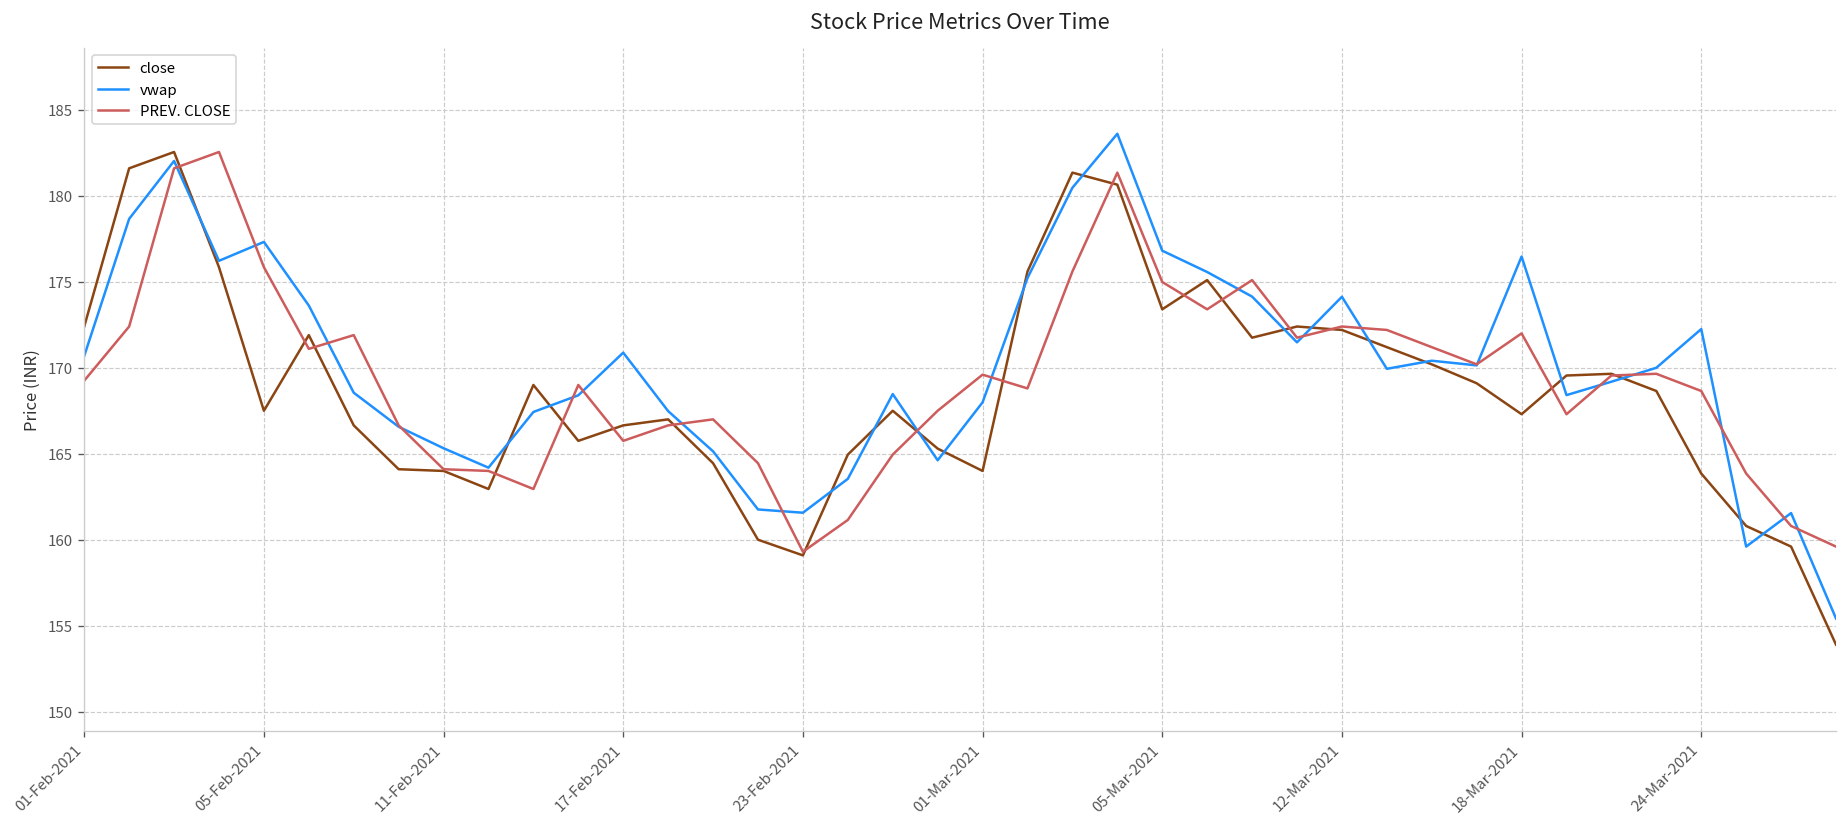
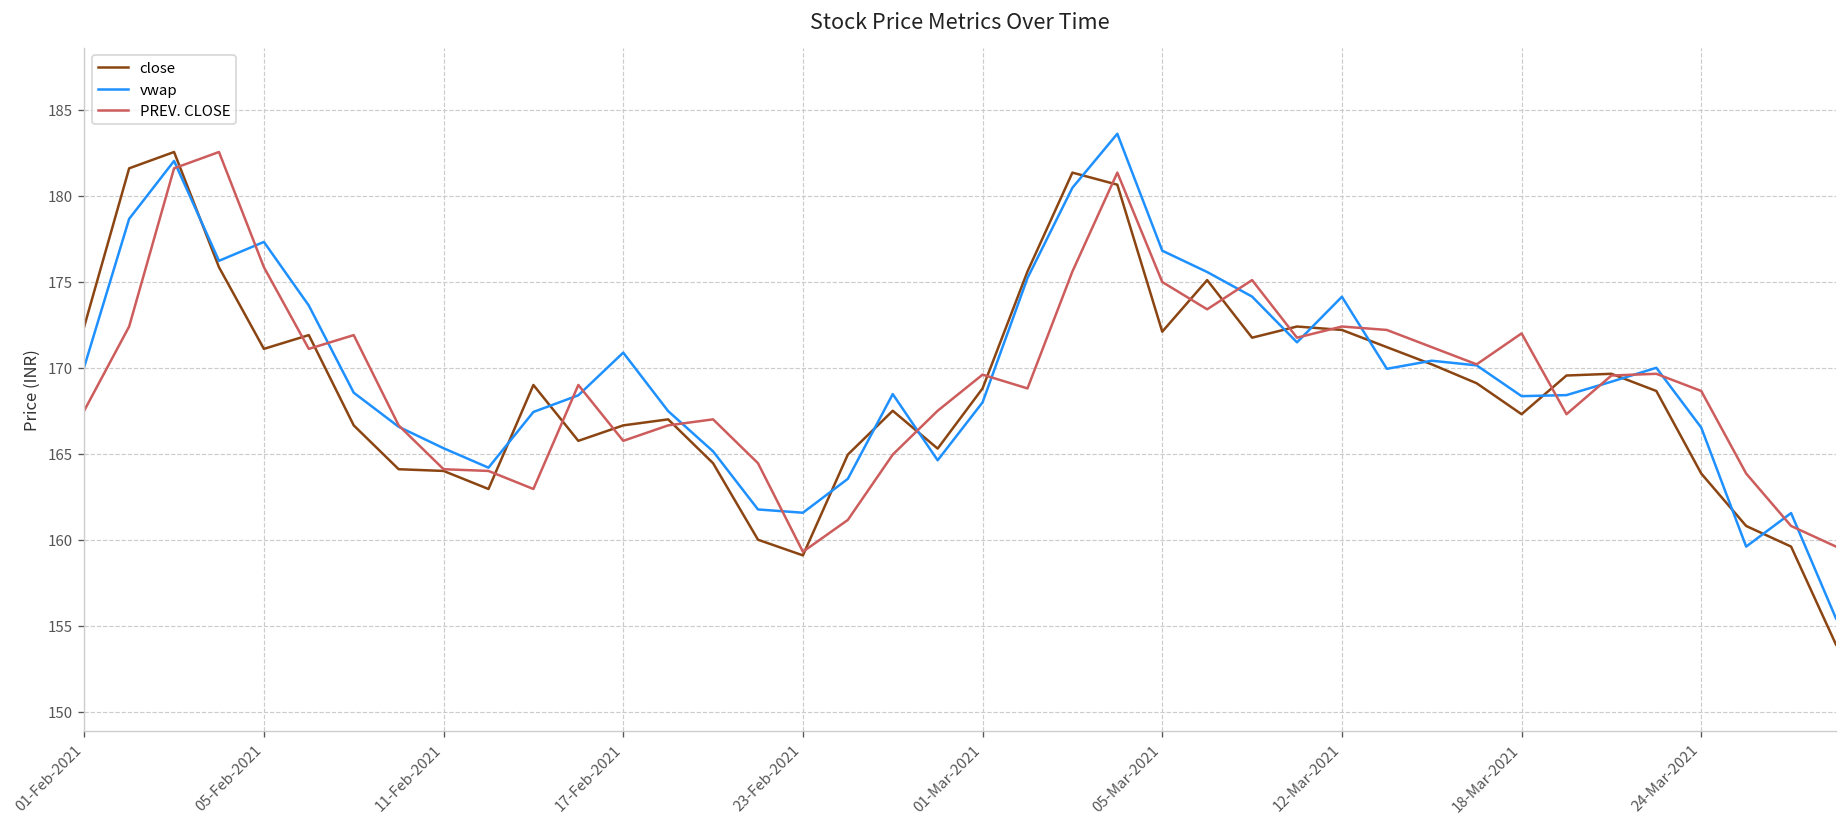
vwap, 01-Feb-2021: 170.7 -> 170.1
PREV. CLOSE, 01-Feb-2021: 169.3 -> 167.5
close, 05-Feb-2021: 167.5 -> 171.1
close, 01-Mar-2021: 164.0 -> 168.8
close, 05-Mar-2021: 173.4 -> 172.1
vwap, 18-Mar-2021: 176.5 -> 168.4
vwap, 24-Mar-2021: 172.3 -> 166.5
